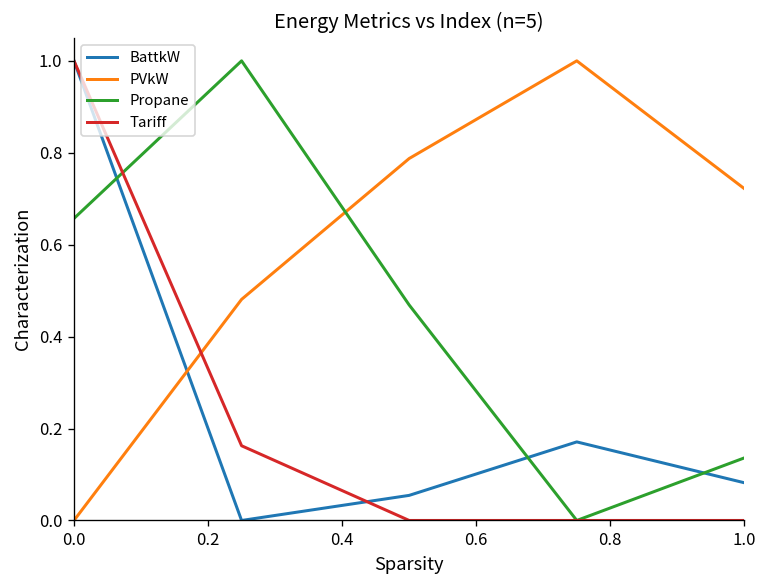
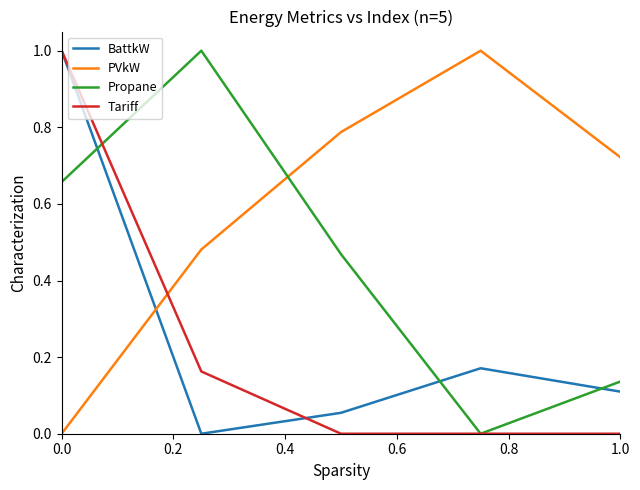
BattkW, 1.0: 0.08 -> 0.11
